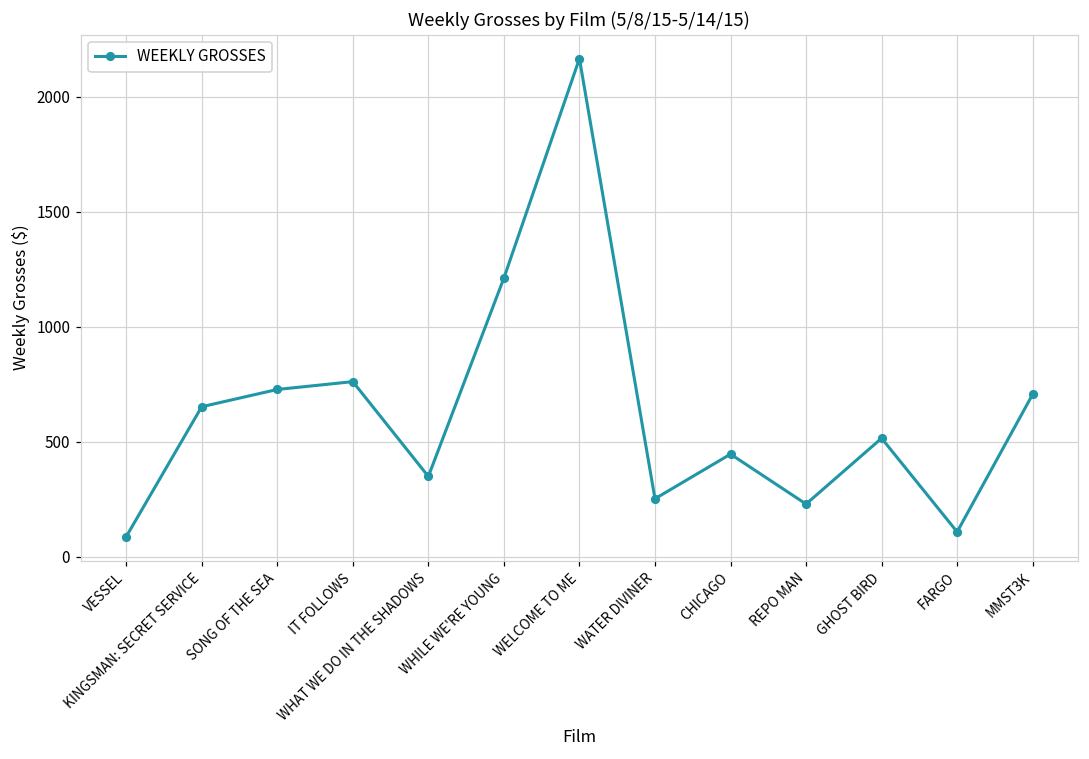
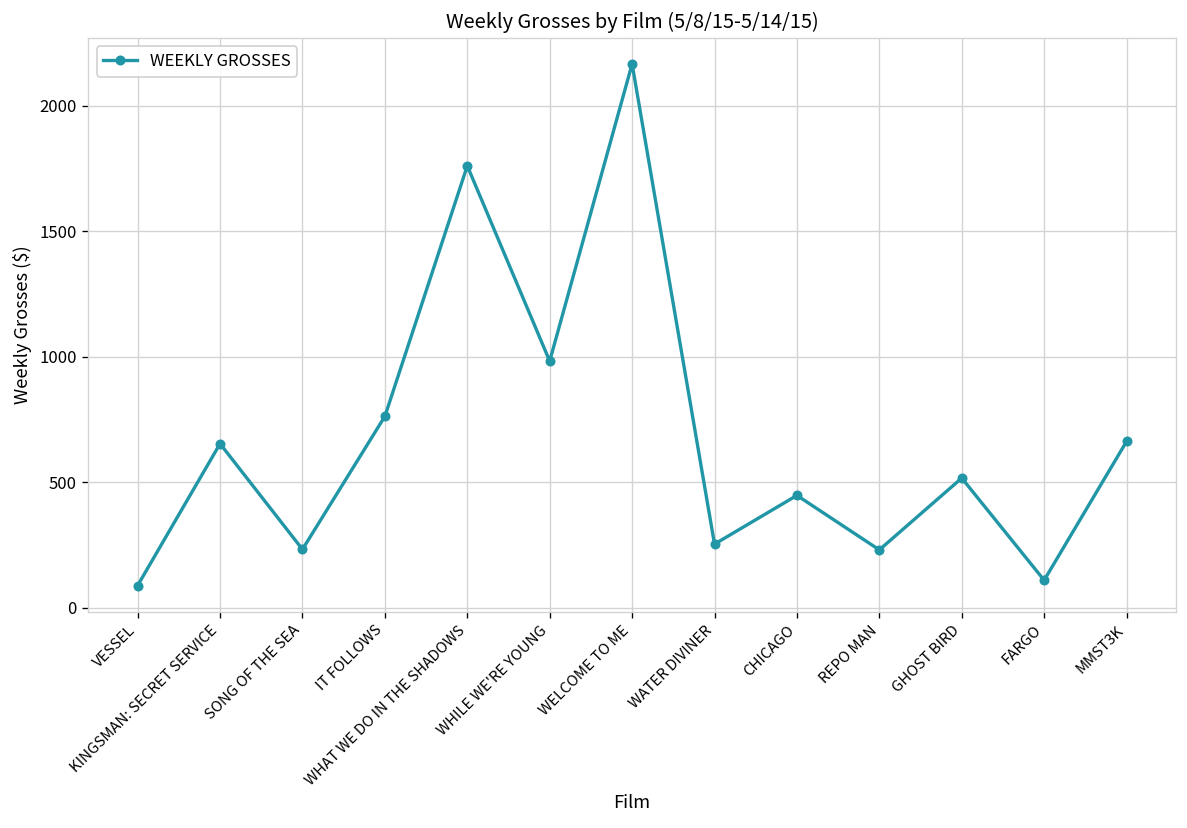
SONG OF THE SEA: 730 -> 230
WHAT WE DO IN THE SHADOWS: 350 -> 1760
WHILE WE'RE YOUNG: 1210 -> 980
MMST3K: 710 -> 660
